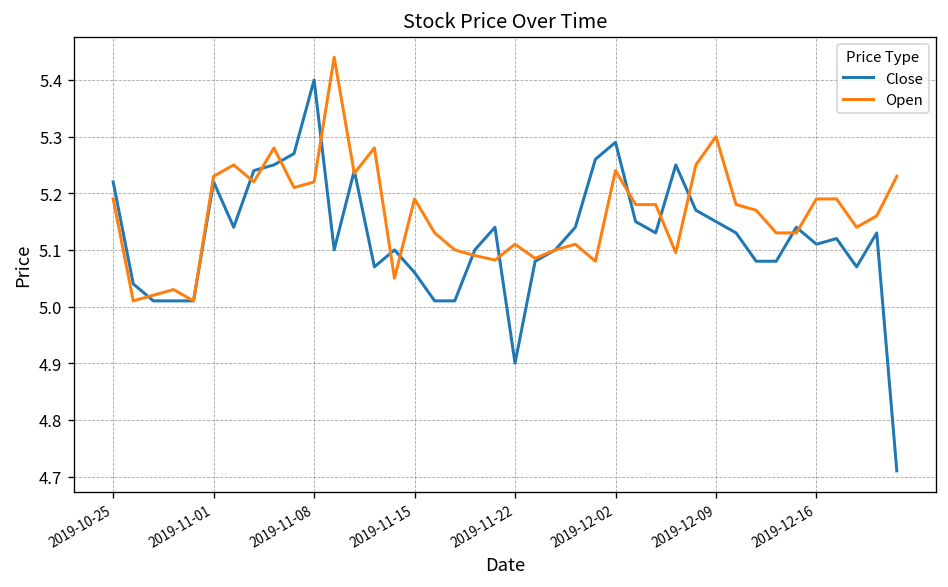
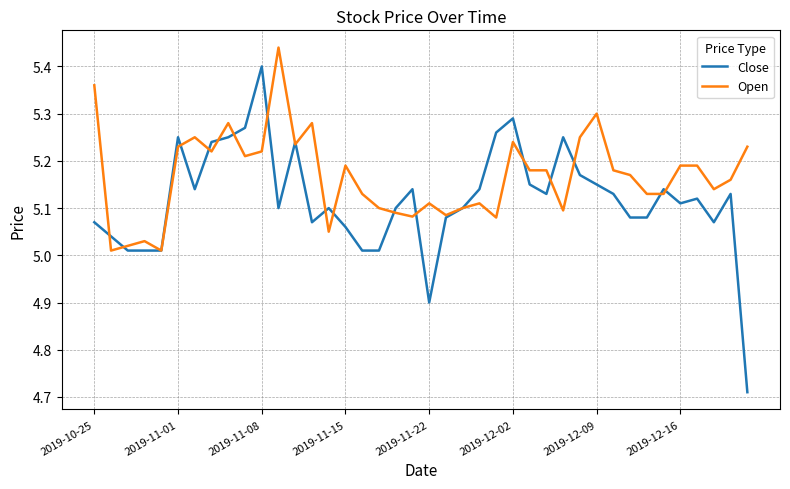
Close, 2019-10-25: 5.22 -> 5.07
Open, 2019-10-25: 5.19 -> 5.36
Close, 2019-11-01: 5.22 -> 5.25
